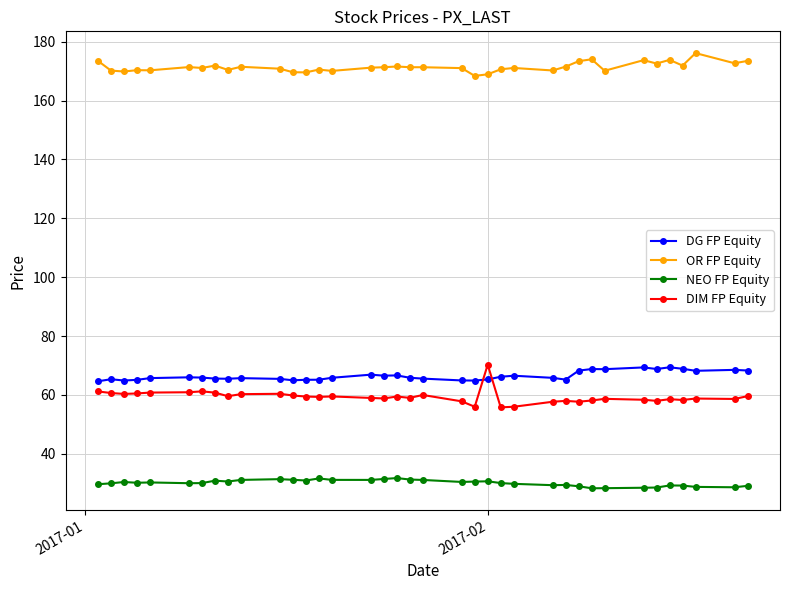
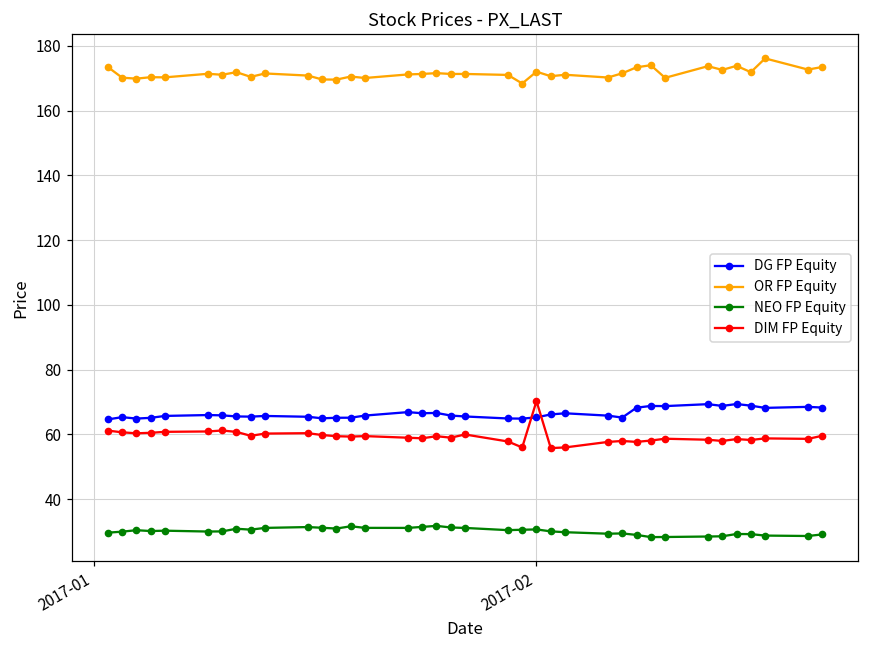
OR FP Equity, 2017-02: 169 -> 172
